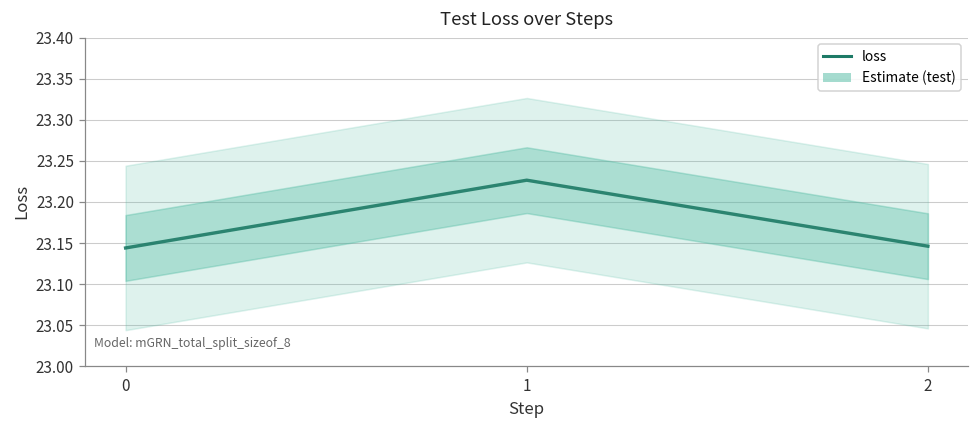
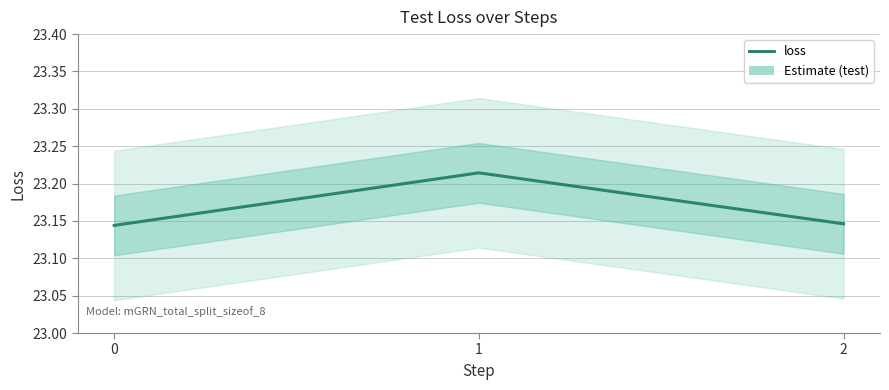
loss, 1: 23.23 -> 23.21
